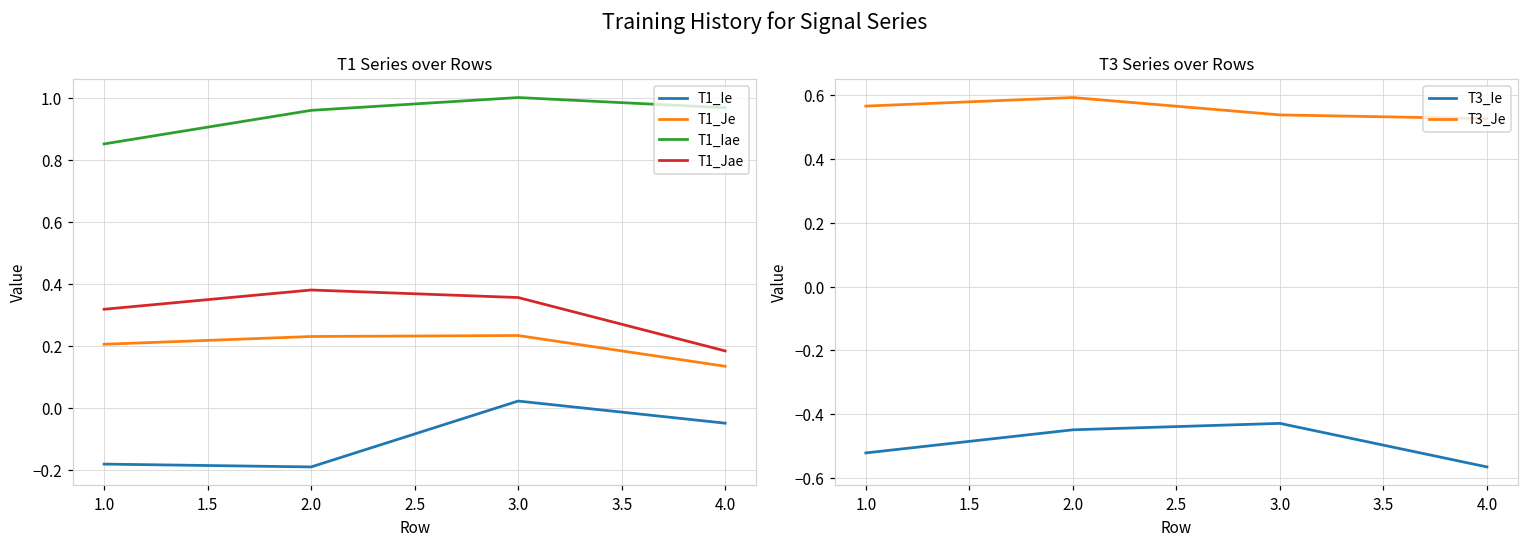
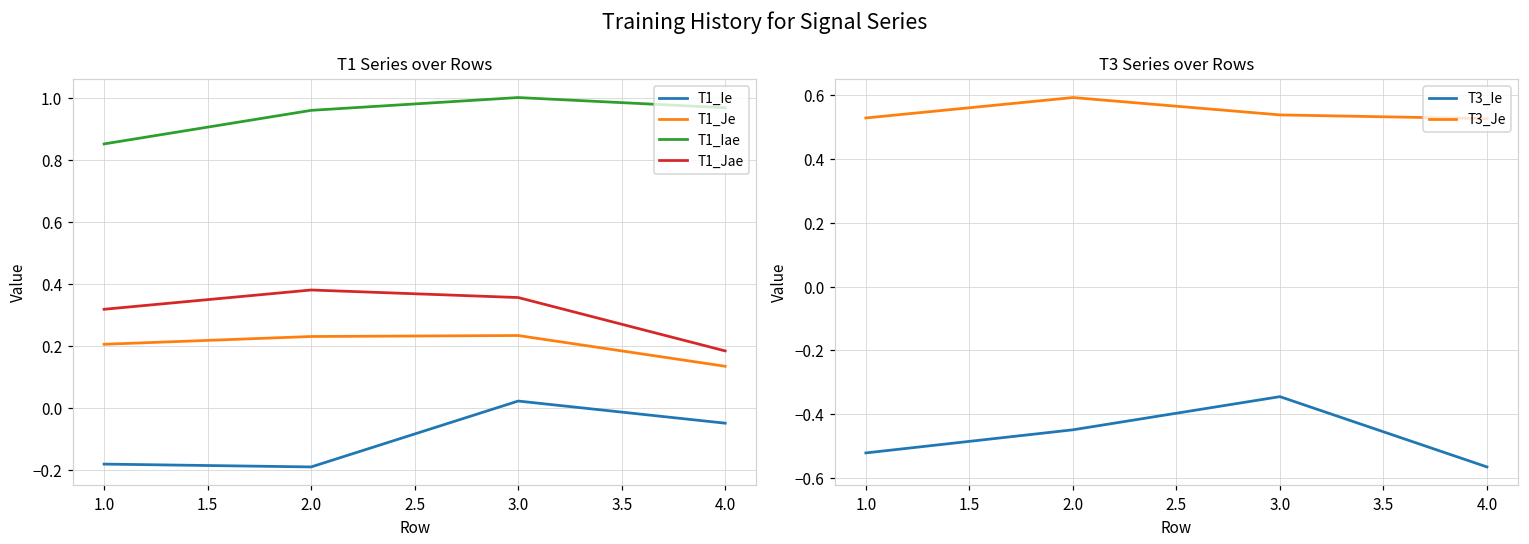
T3 Series over Rows, T3_Je, 1.0: 0.57 -> 0.53
T3 Series over Rows, T3_Ie, 3.0: -0.43 -> -0.35
